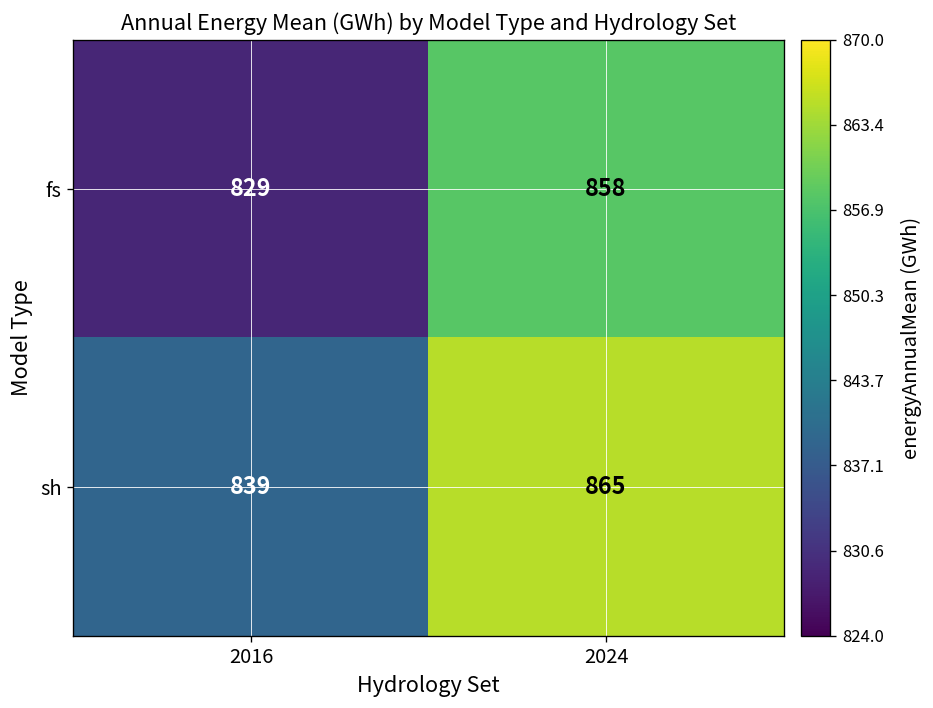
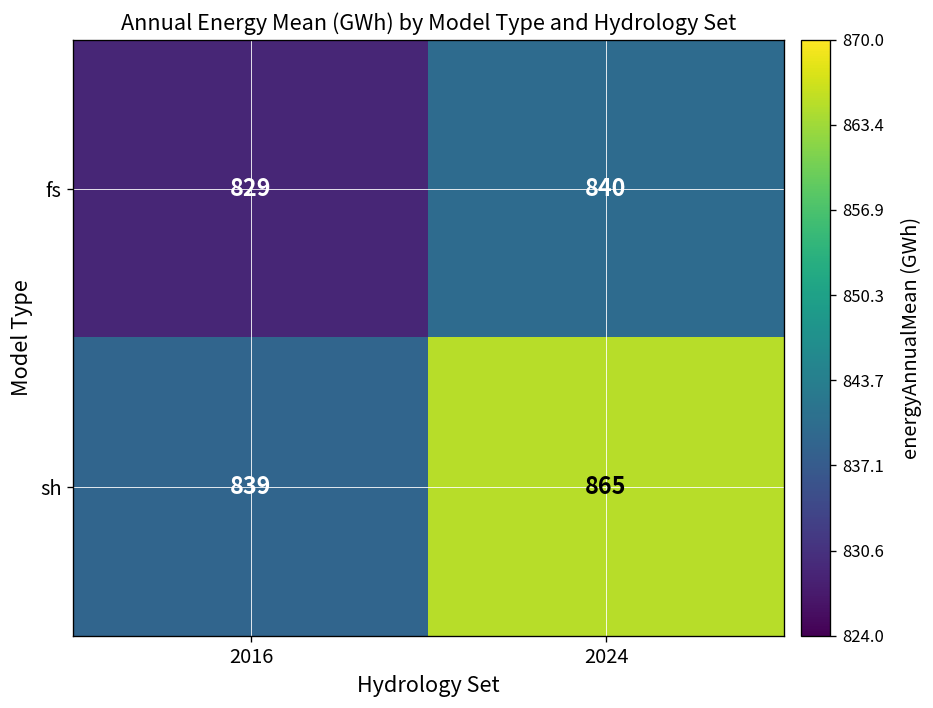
fs, 2024: 858 -> 840
